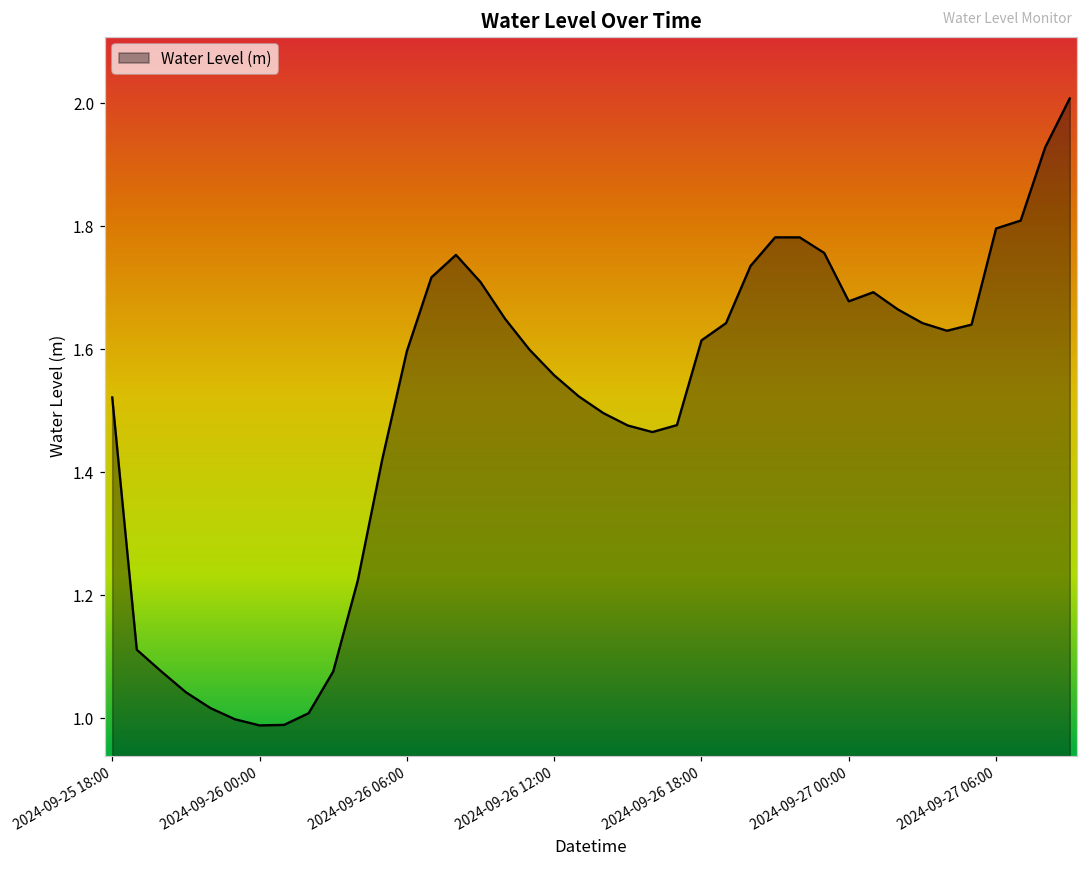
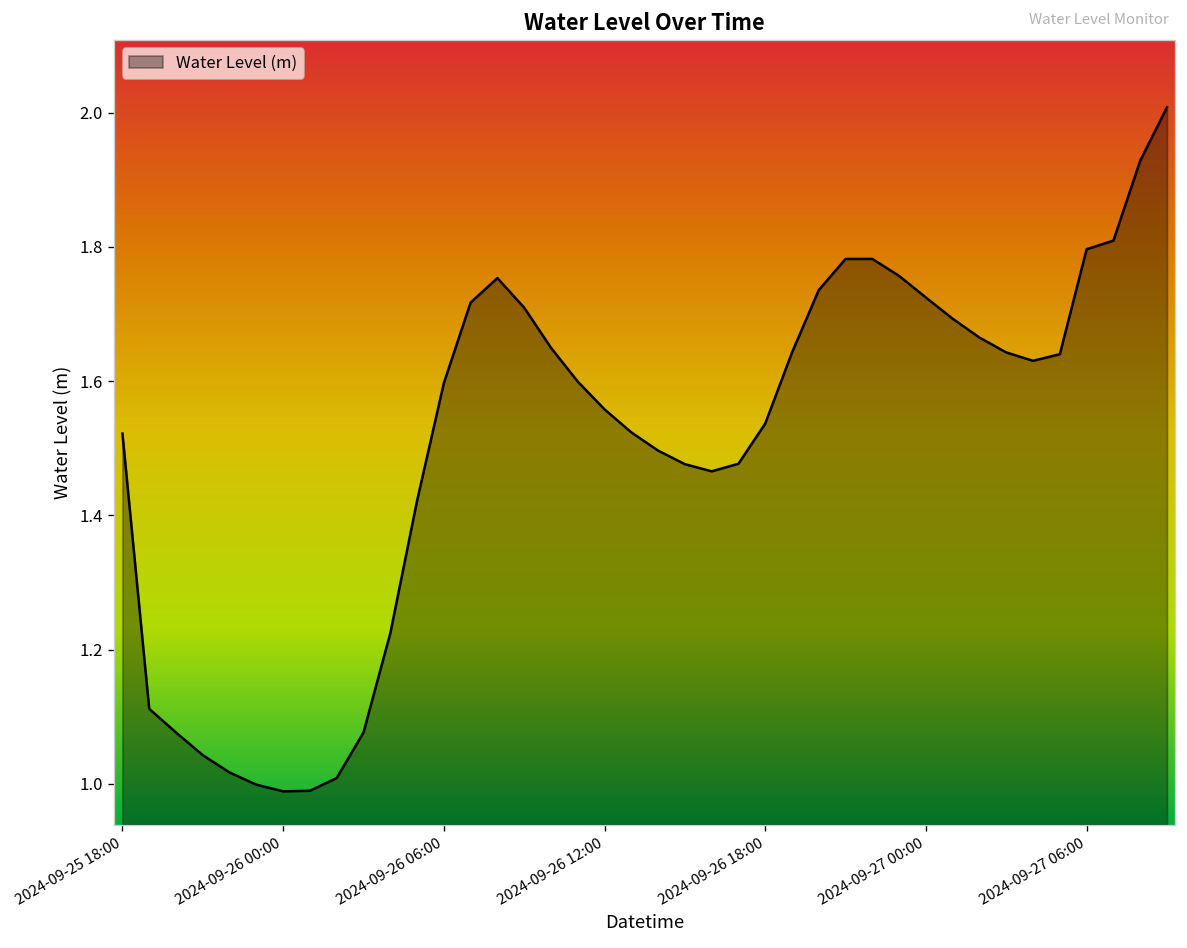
2024-09-26 18:00: 1.61 -> 1.54
2024-09-27 00:00: 1.68 -> 1.72
